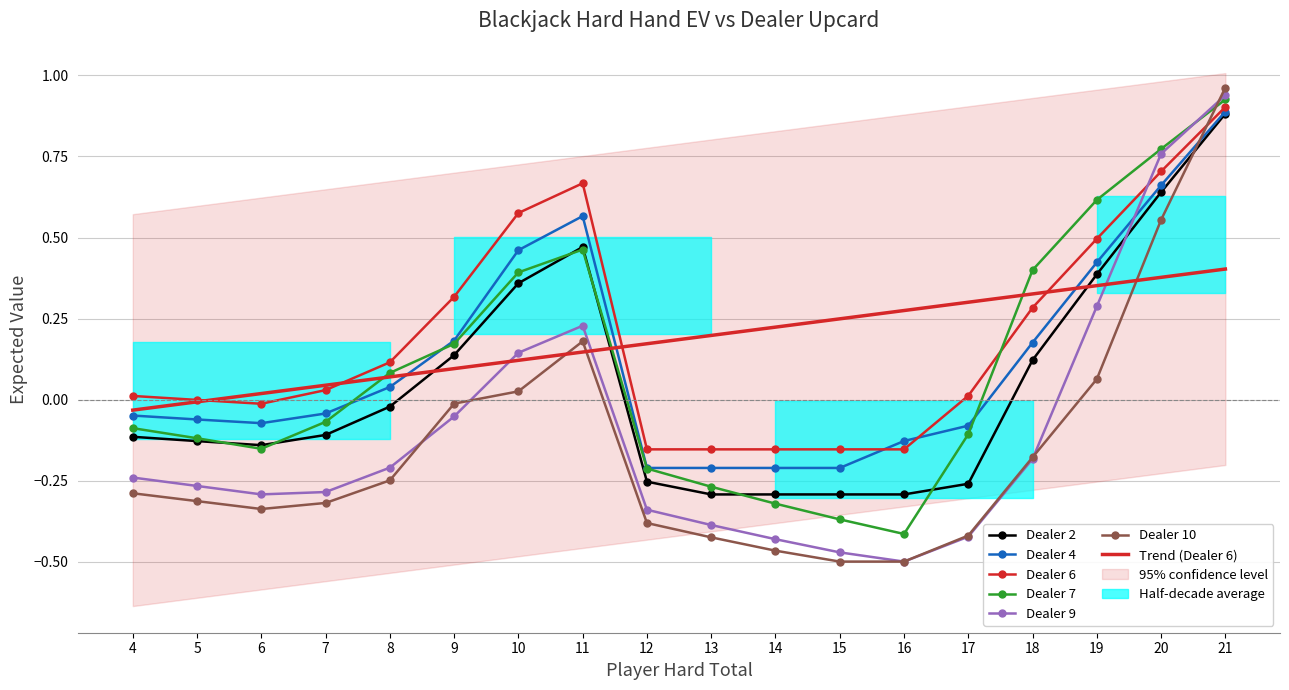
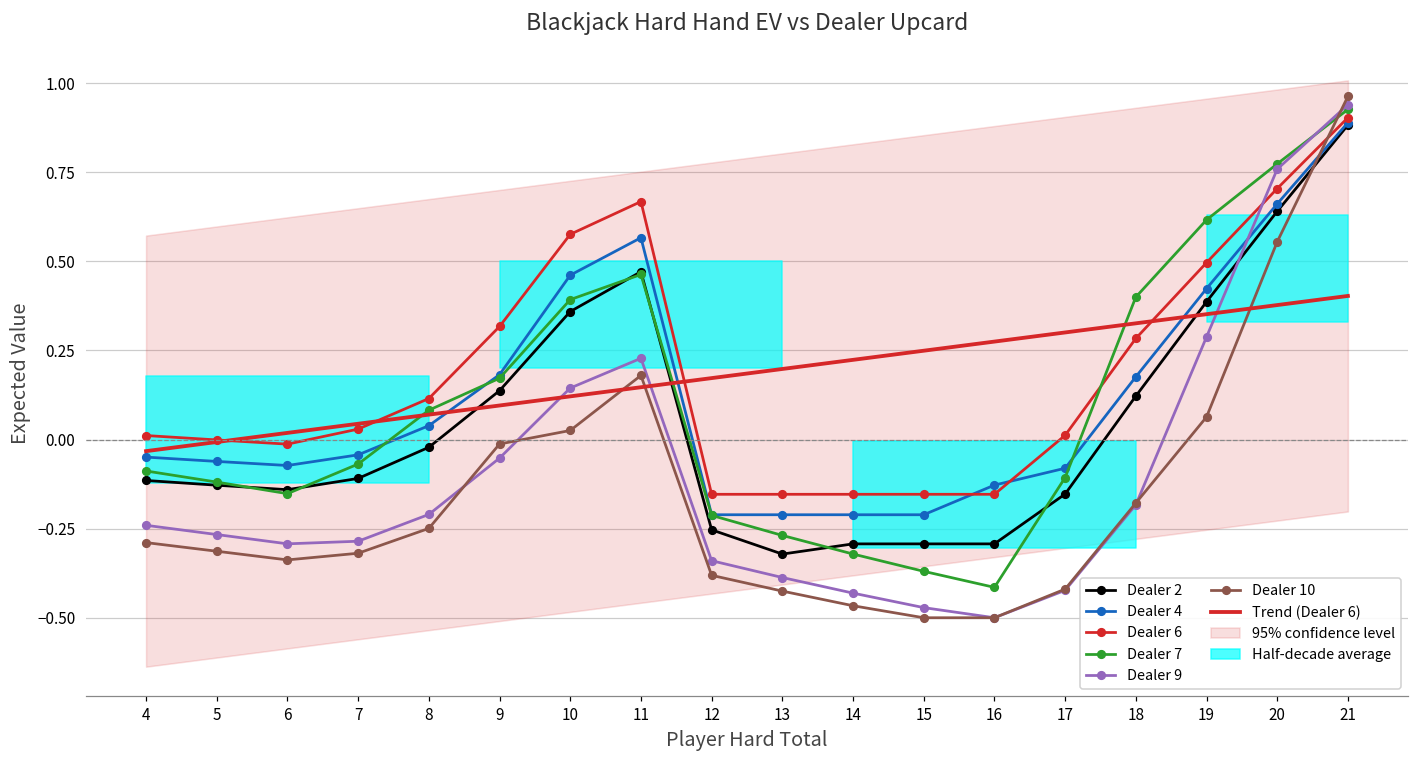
Dealer 2, 13: -0.29 -> -0.32
Dealer 2, 17: -0.26 -> -0.15
